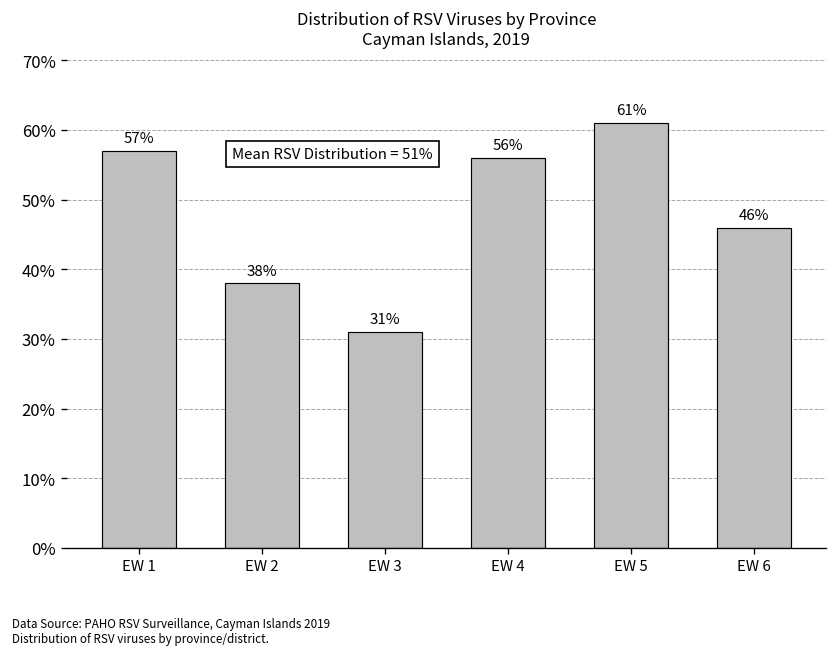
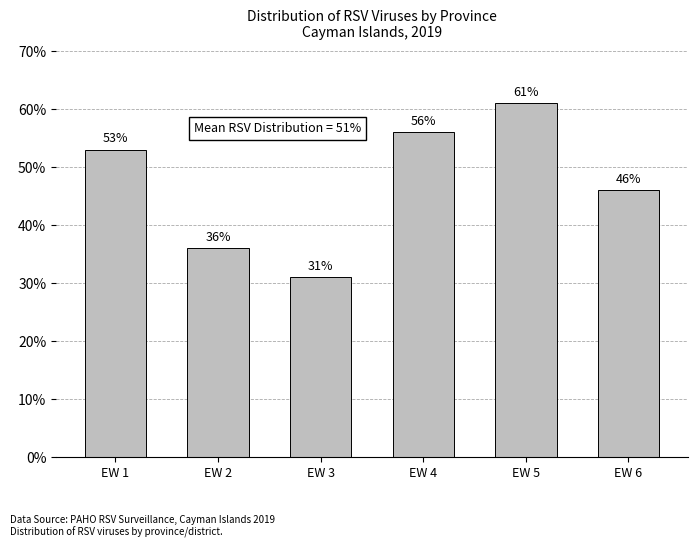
EW 1: 57% -> 53%
EW 2: 38% -> 36%
